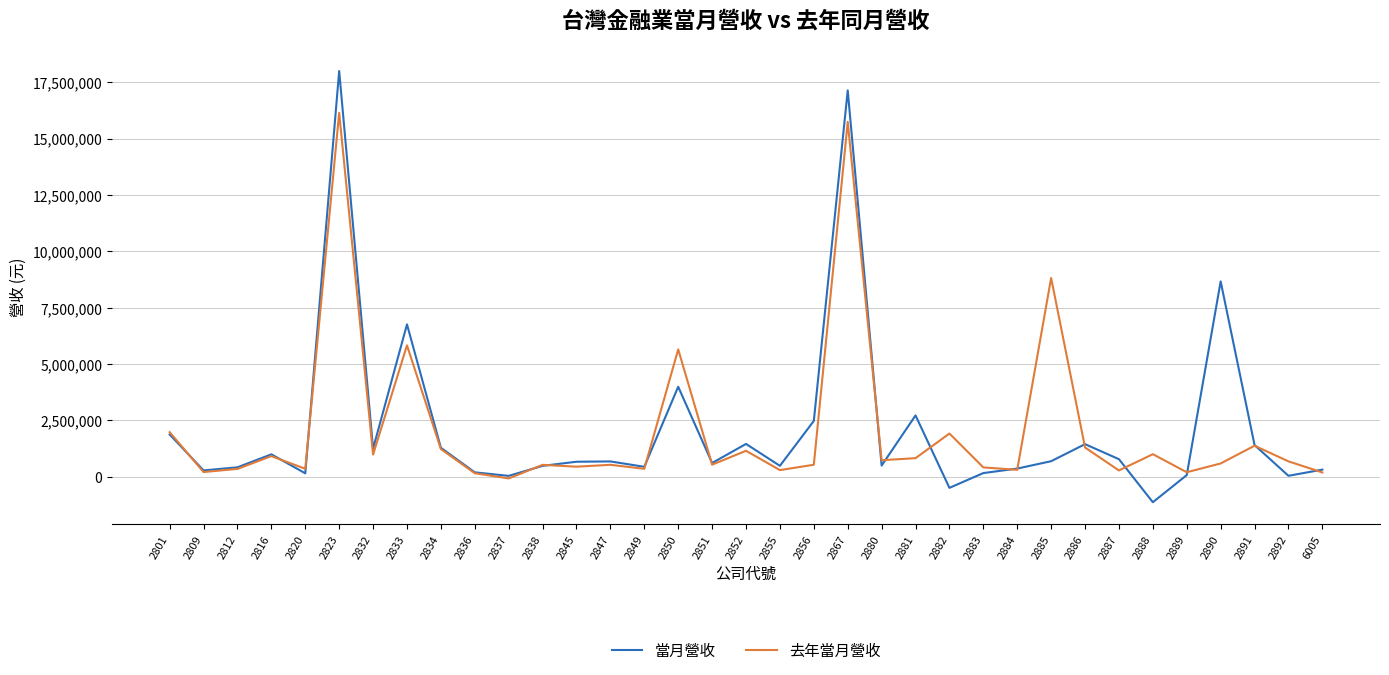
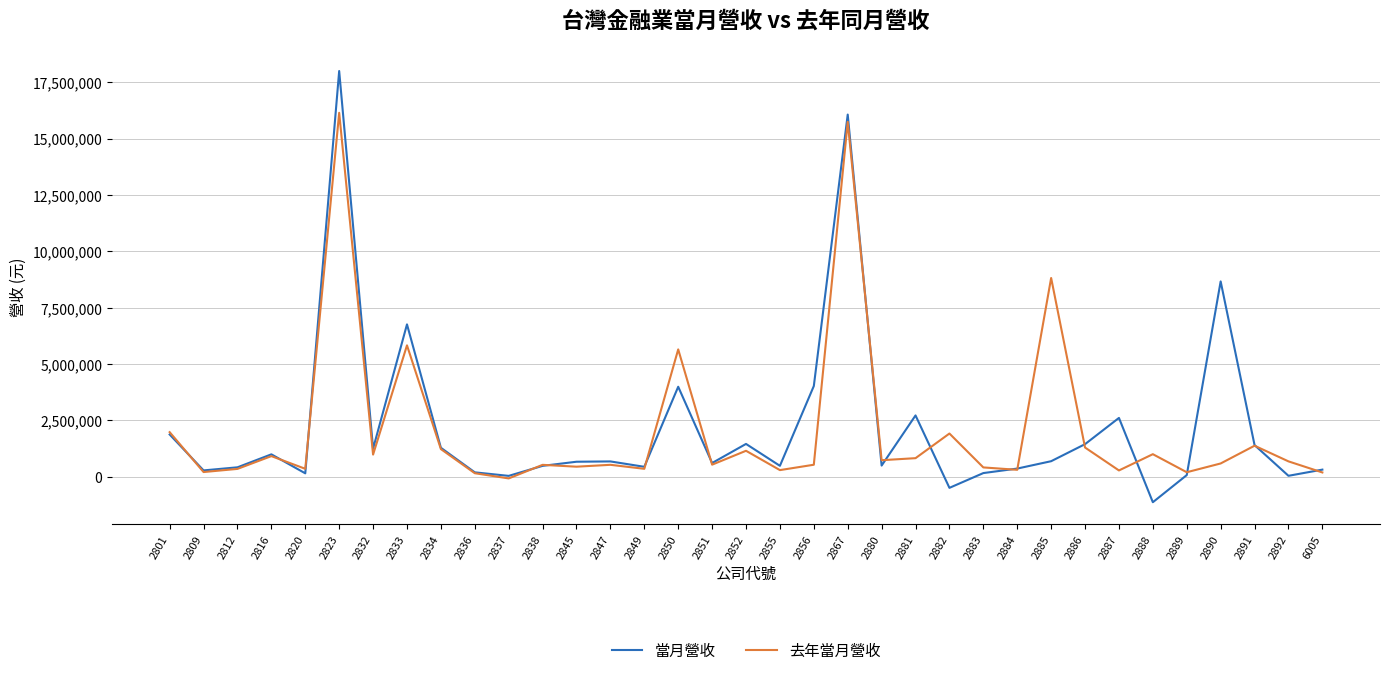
當月營收, 2856: 2,500,000 -> 4,000,000
當月營收, 2867: 17,100,000 -> 16,100,000
當月營收, 2887: 800,000 -> 2,600,000
